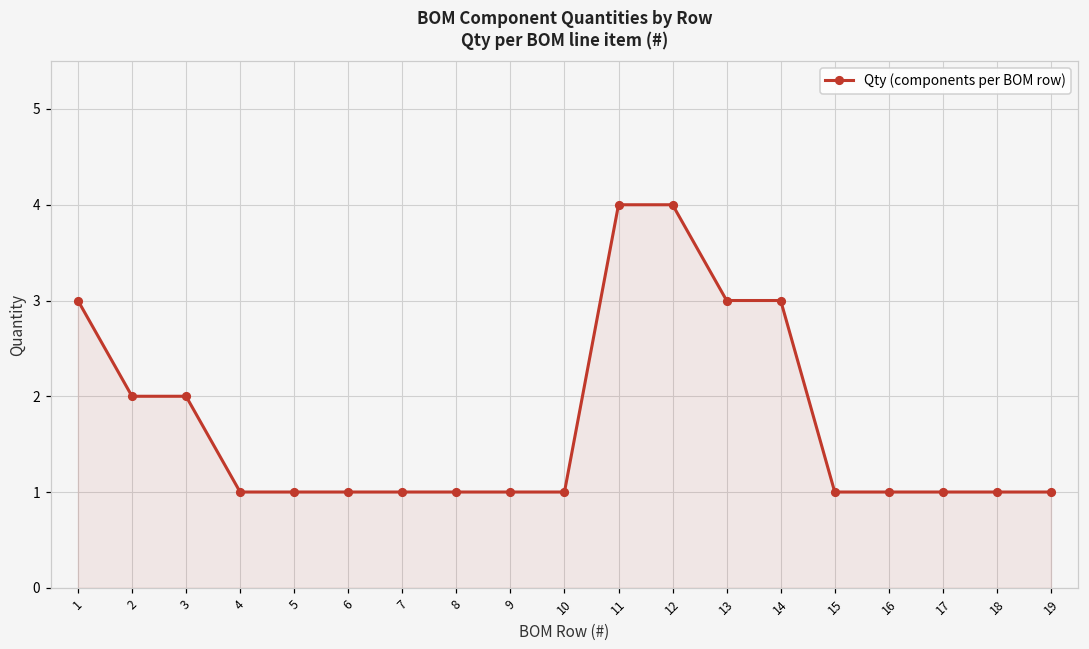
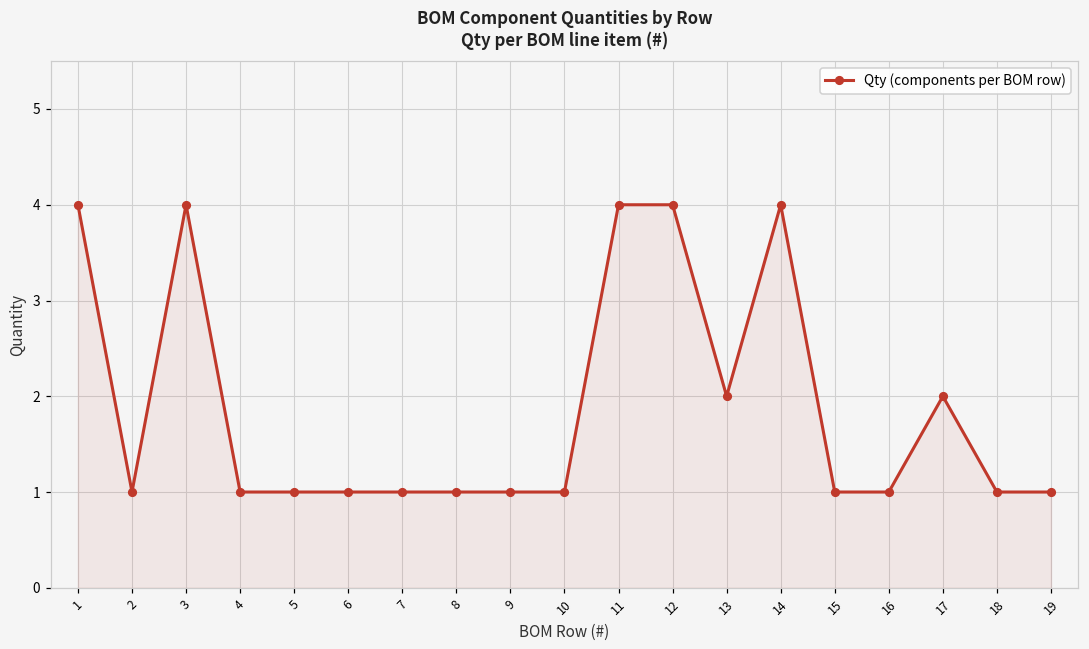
1: 3 -> 4
2: 2 -> 1
3: 2 -> 4
13: 3 -> 2
14: 3 -> 4
17: 1 -> 2
